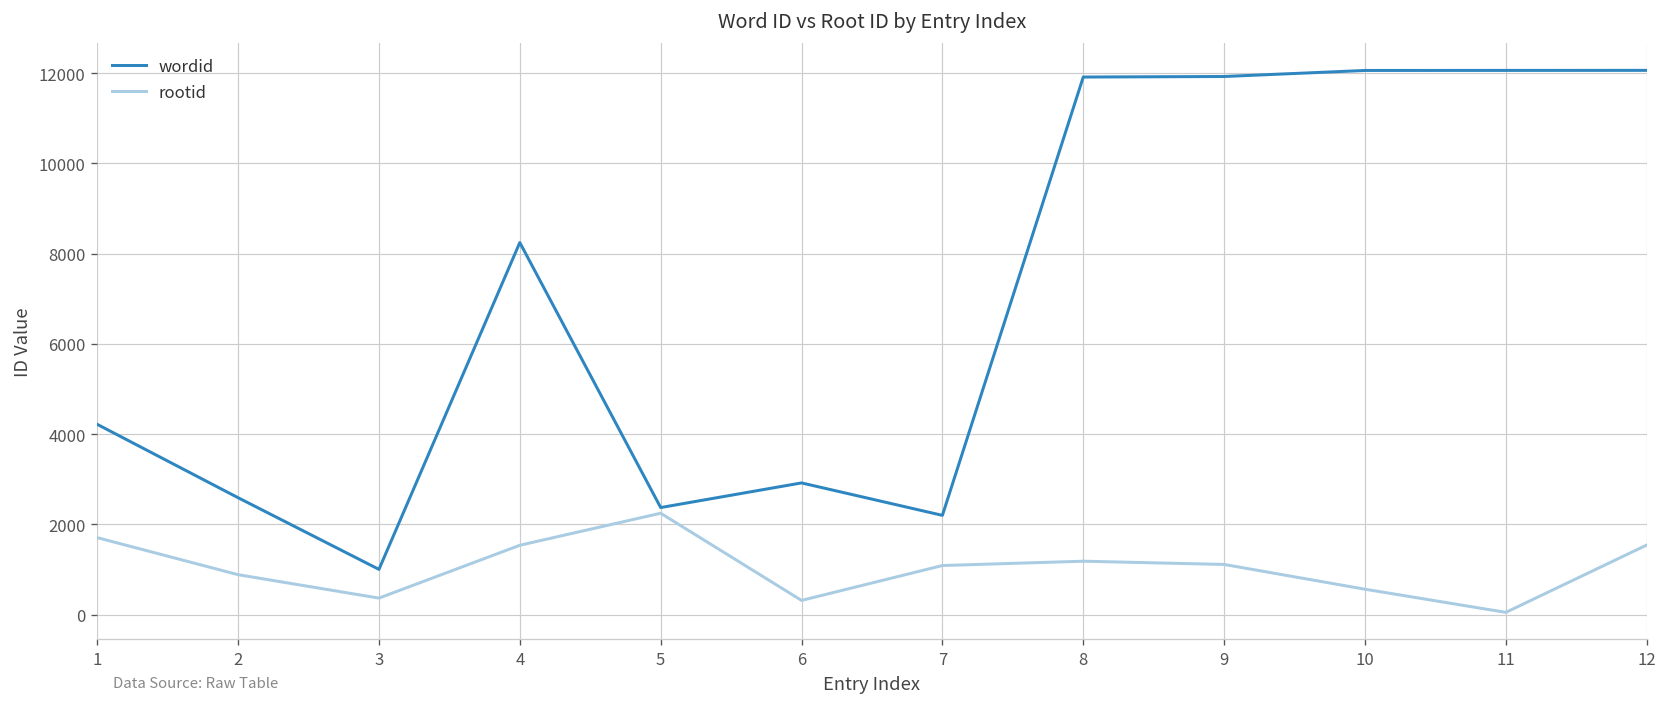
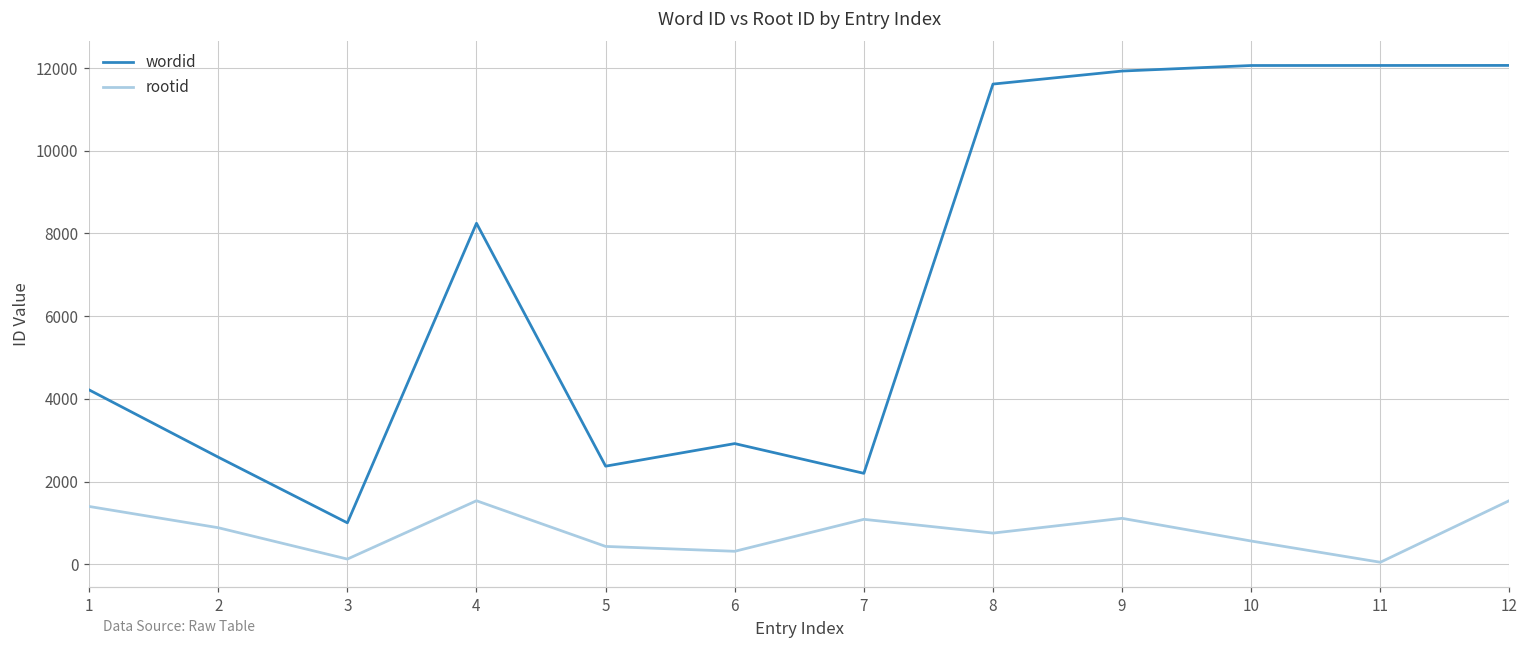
rootid, 1: 1700 -> 1400
rootid, 3: 400 -> 100
rootid, 5: 2200 -> 400
wordid, 8: 11900 -> 11600
rootid, 8: 1200 -> 800
